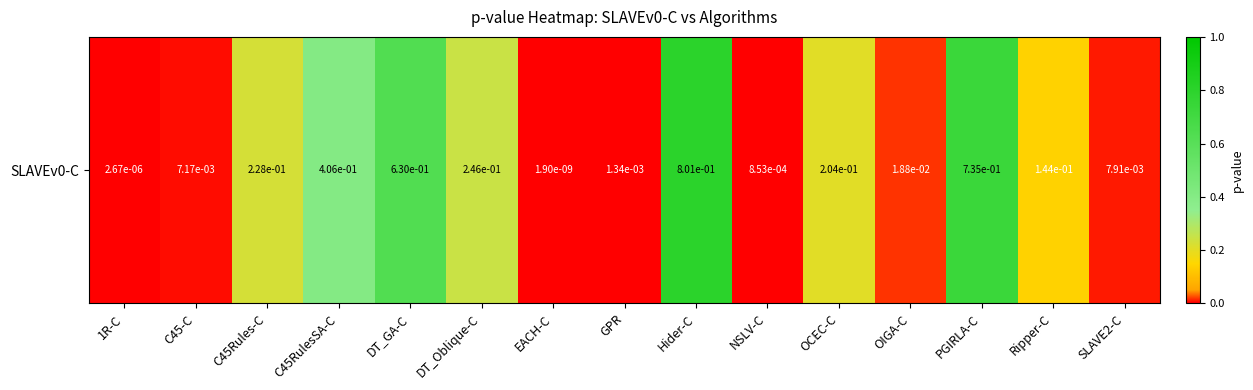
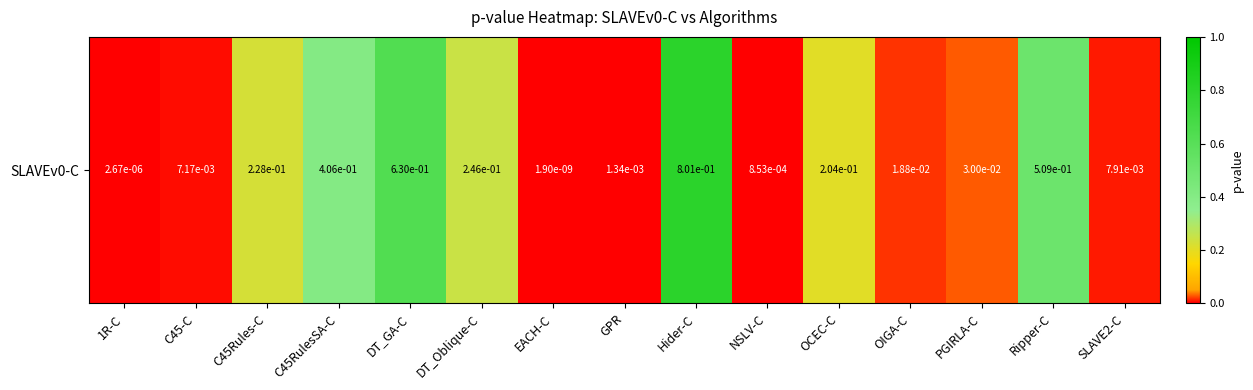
SLAVEv0-C, PGIRLA-C: 7.35e-01 -> 3.00e-02
SLAVEv0-C, Ripper-C: 1.44e-01 -> 5.09e-01
